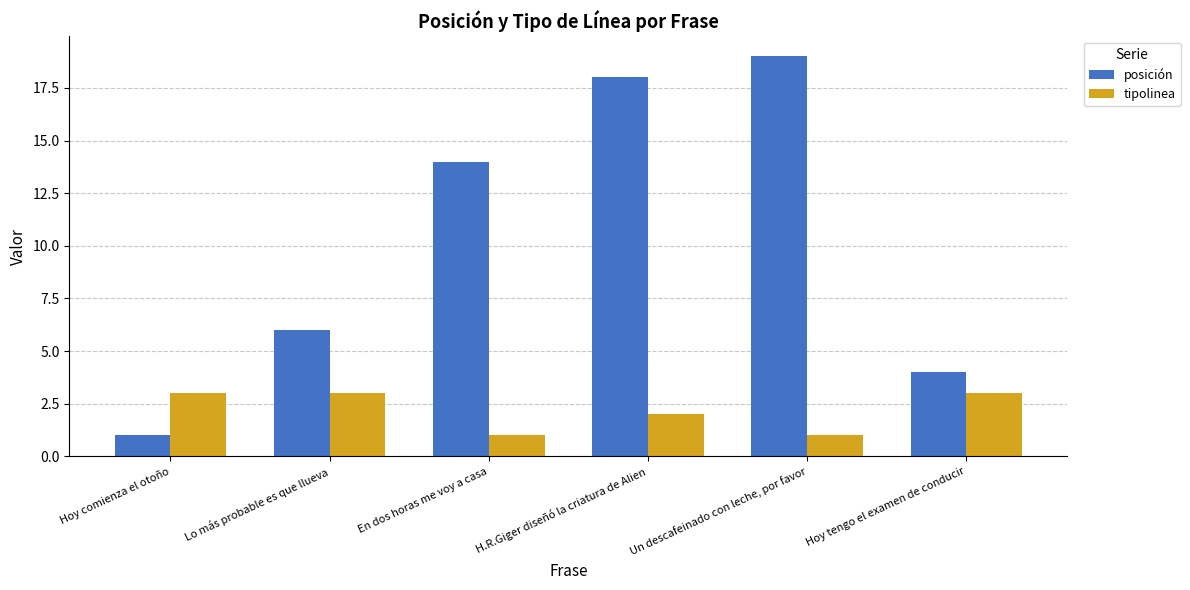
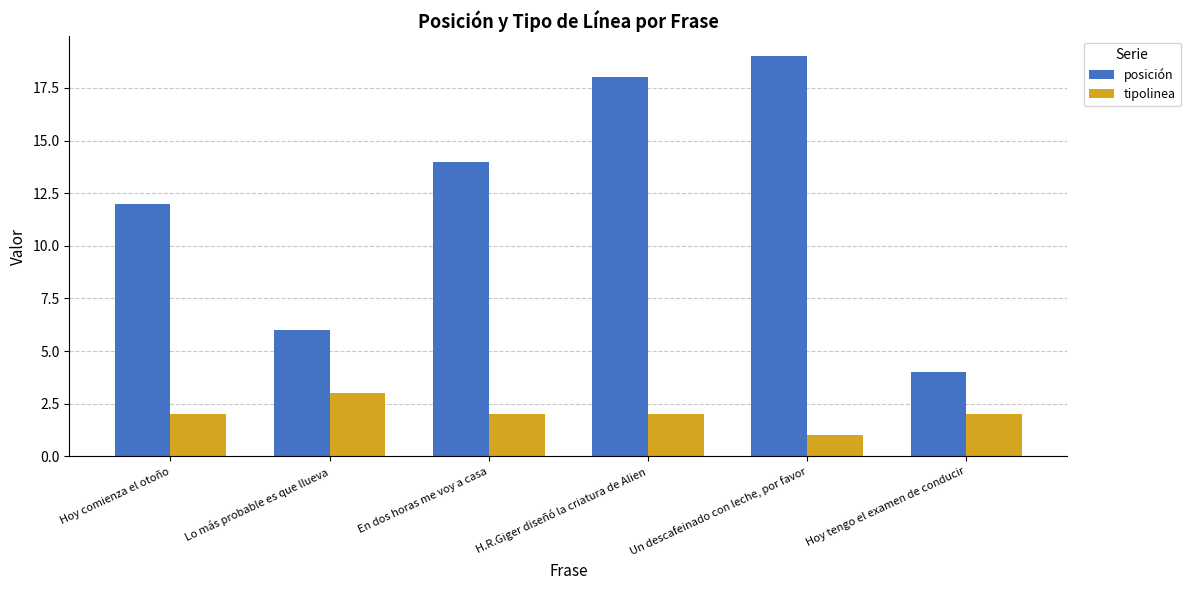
posición, Hoy comienza el otoño: 1 -> 12
tipolinea, Hoy comienza el otoño: 3 -> 2
tipolinea, En dos horas me voy a casa: 1 -> 2
tipolinea, Hoy tengo el examen de conducir: 3 -> 2
